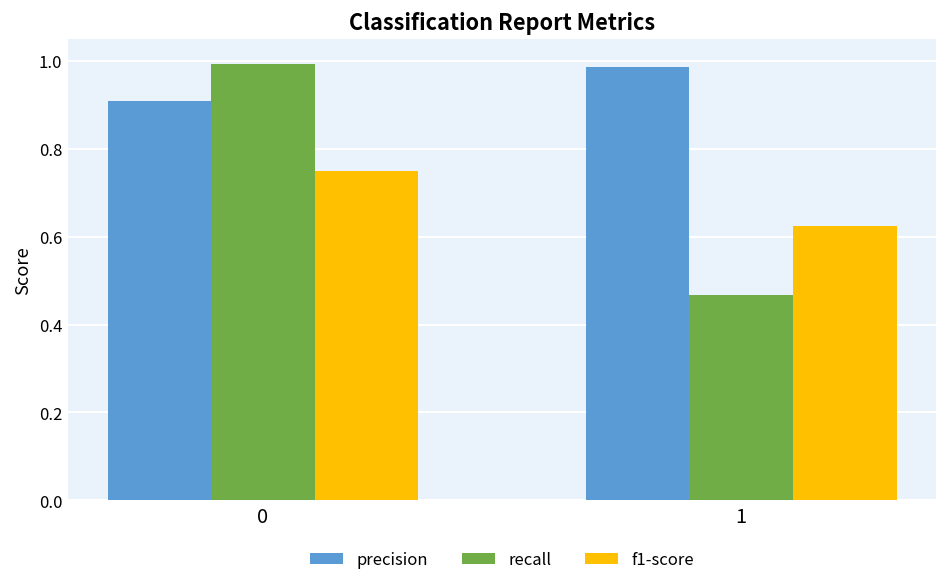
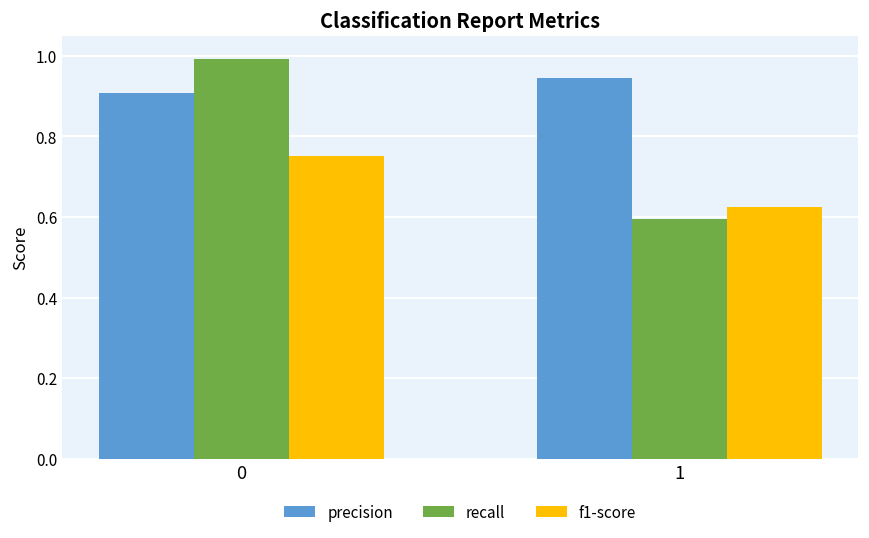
precision, 1: 0.99 -> 0.95
recall, 1: 0.47 -> 0.59
